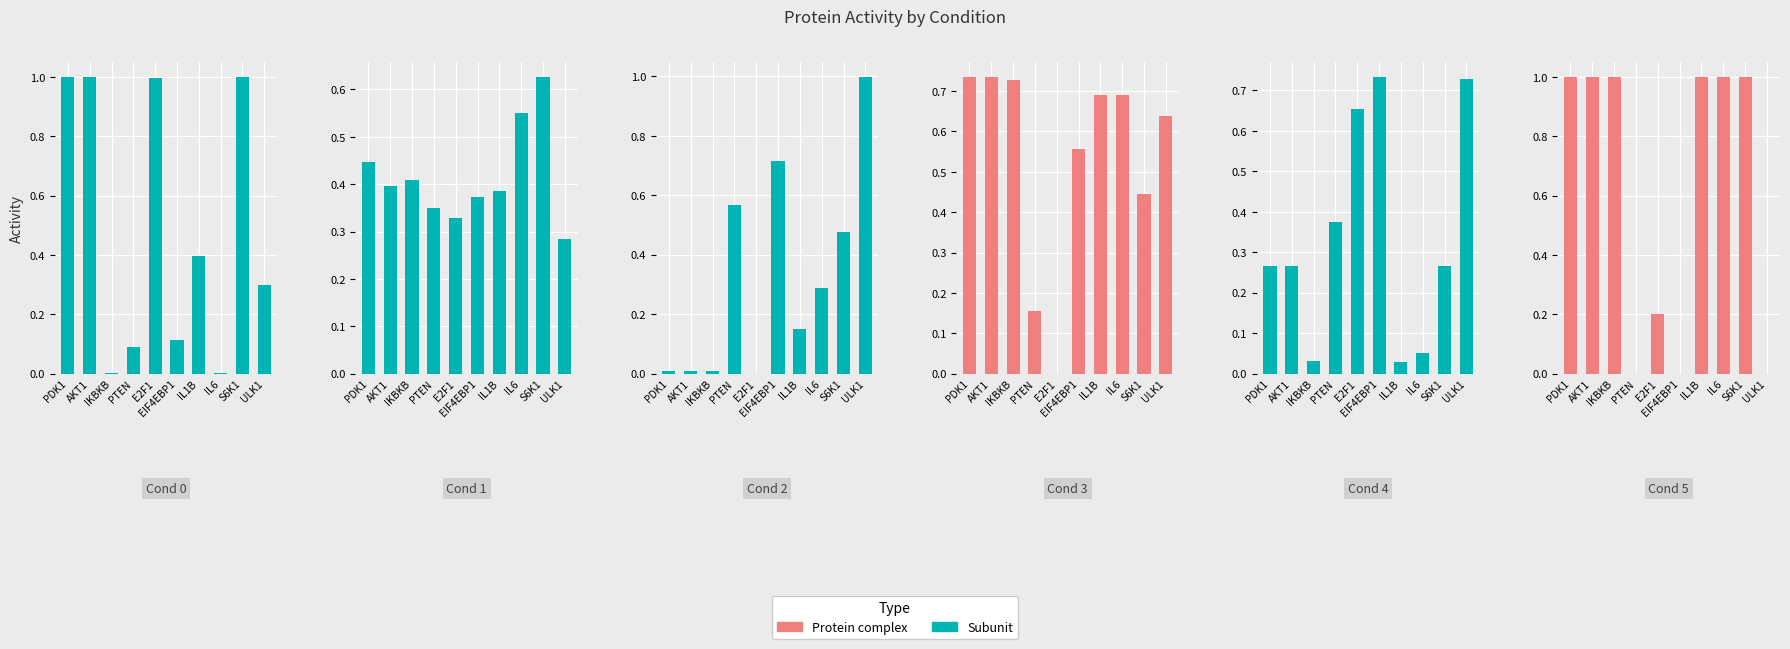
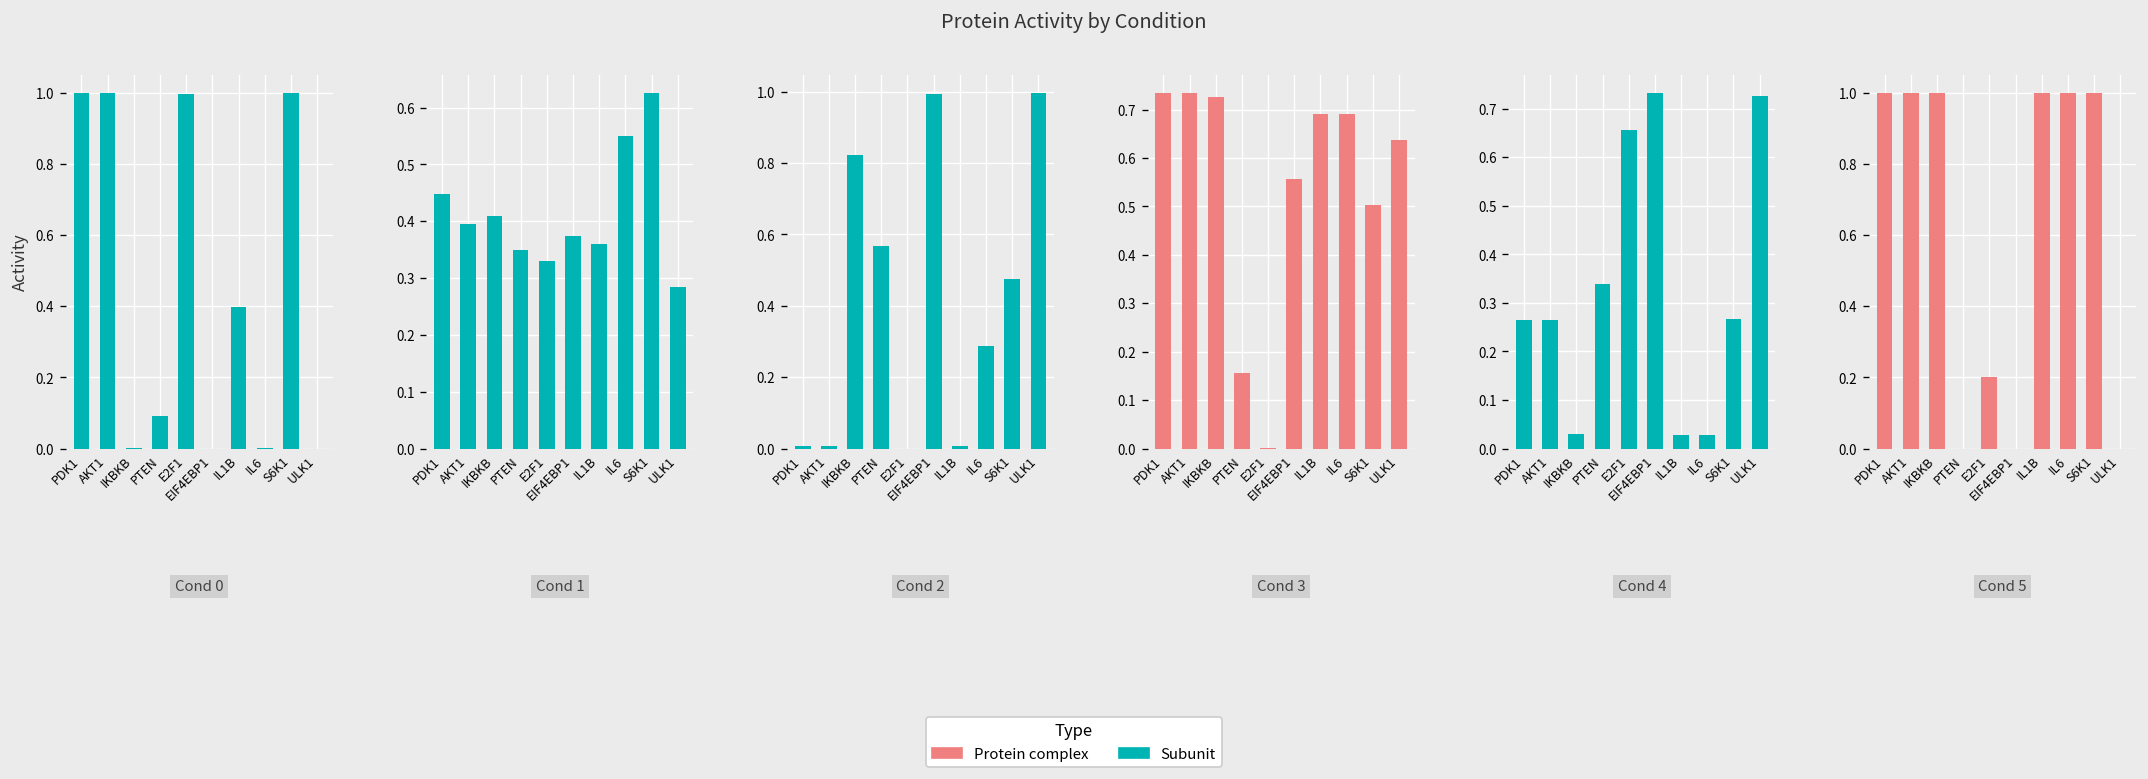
Cond 0, EIF4EBP1: 0.11 -> 0.00
Cond 0, ULK1: 0.3 -> 0.0
Cond 1, IL1B: 0.39 -> 0.36
Cond 2, IKBKB: 0.01 -> 0.82
Cond 2, EIF4EBP1: 0.71 -> 0.99
Cond 2, IL1B: 0.15 -> 0.01
Cond 3, S6K1: 0.44 -> 0.50
Cond 4, PTEN: 0.37 -> 0.34
Cond 4, IL6: 0.05 -> 0.03
